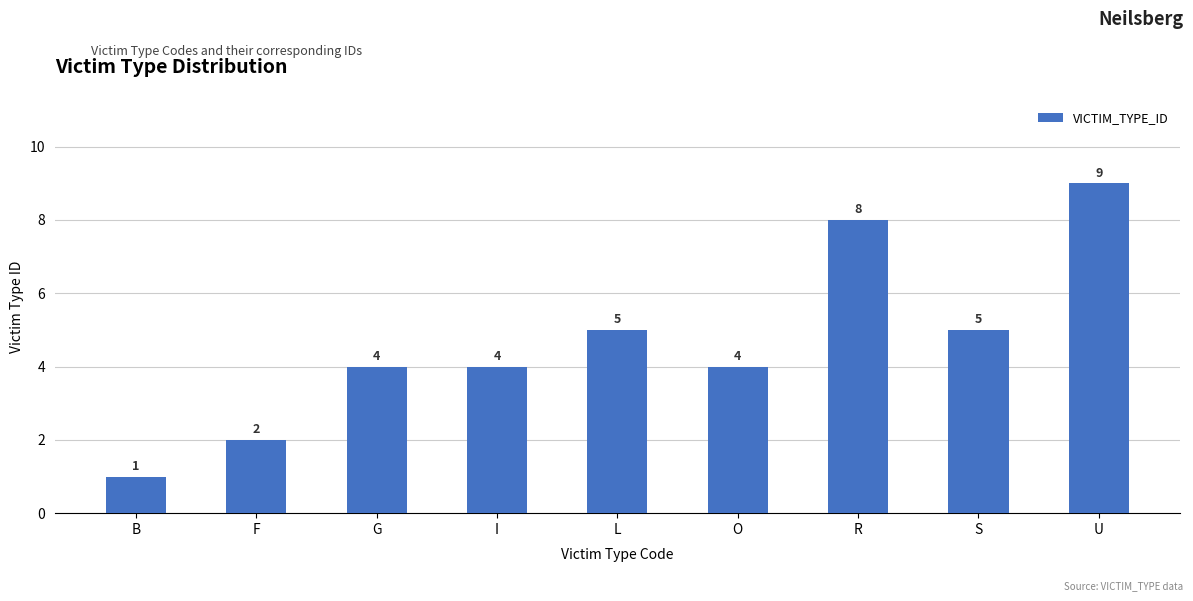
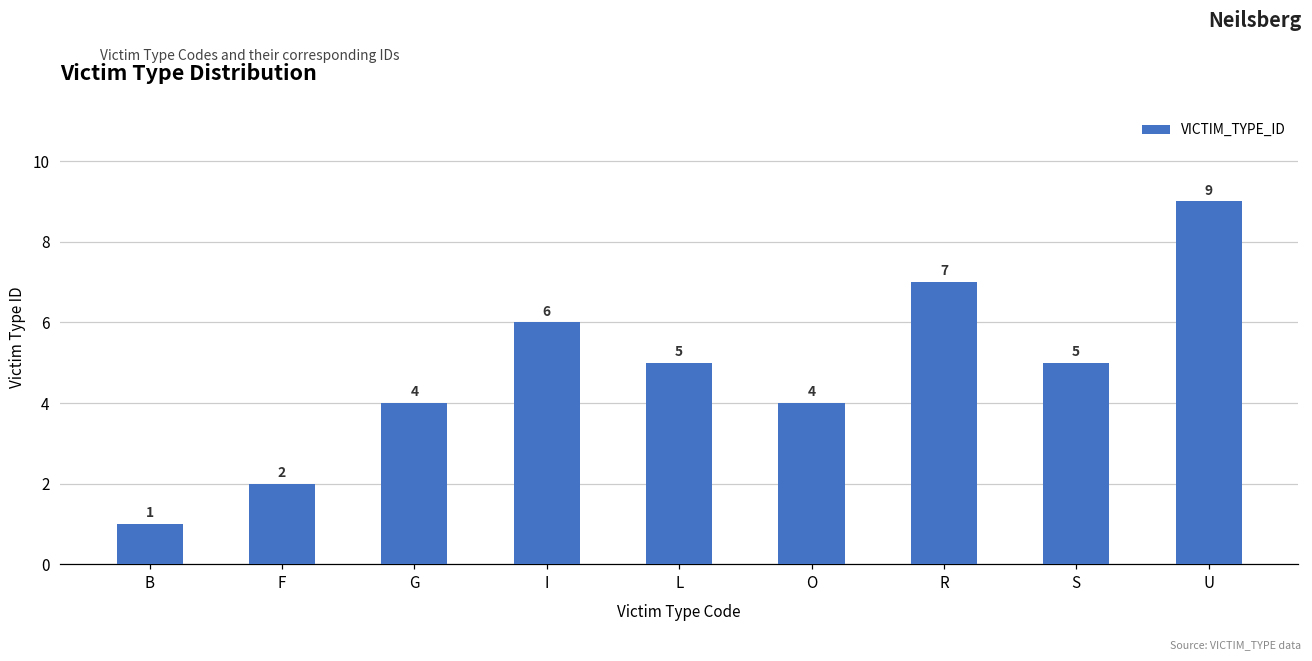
I: 4 -> 6
R: 8 -> 7
